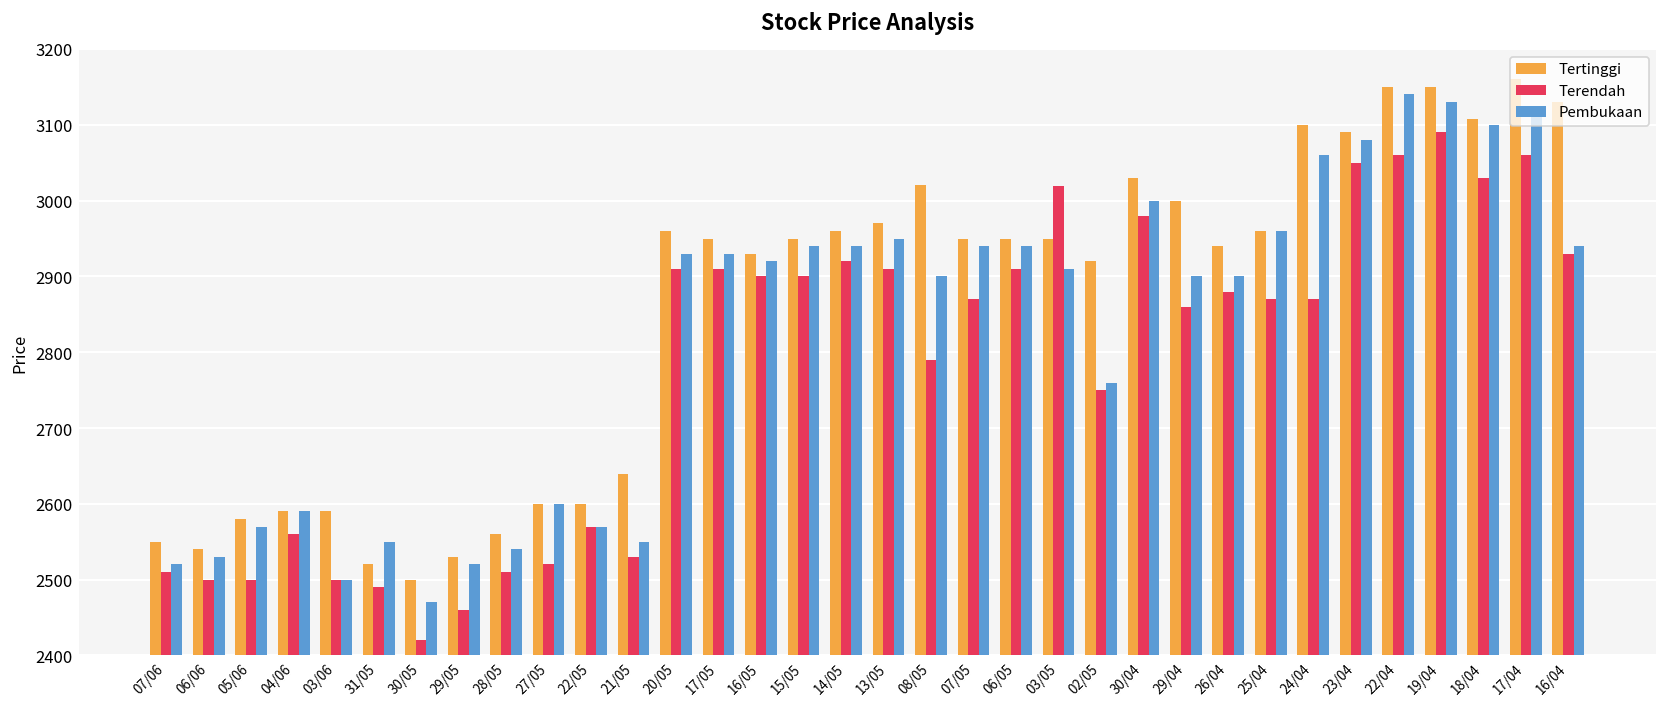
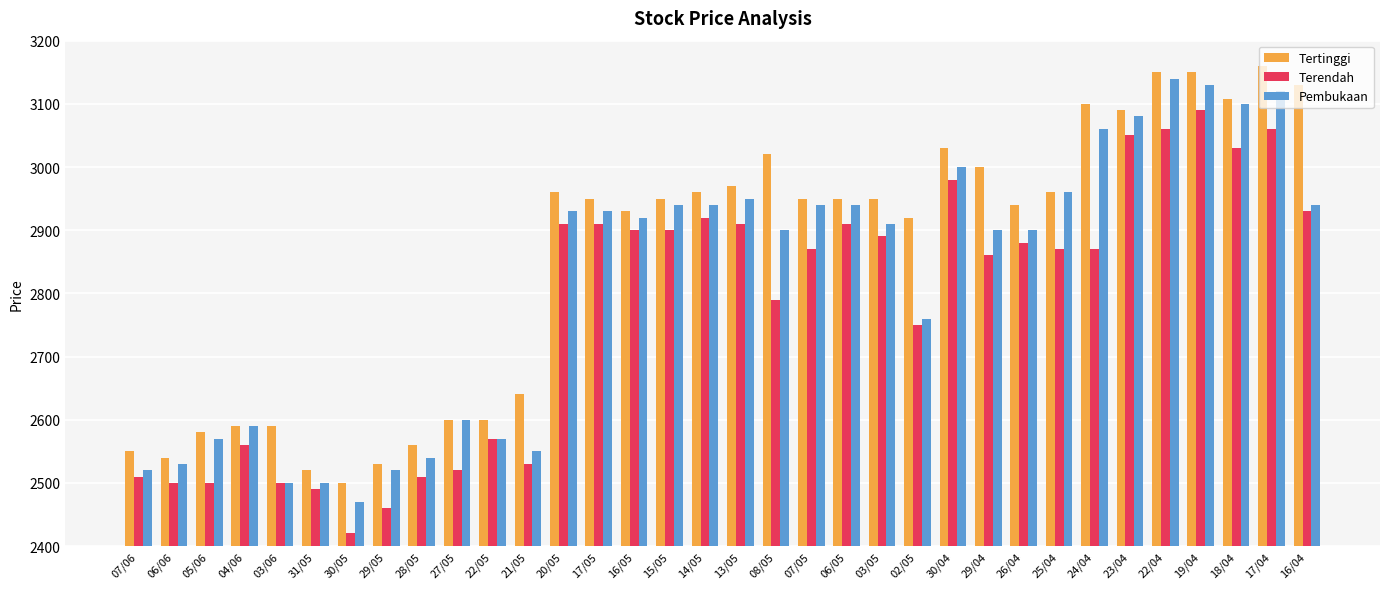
Pembukaan, 31/05: 2550 -> 2500
Terendah, 03/05: 3020 -> 2890
